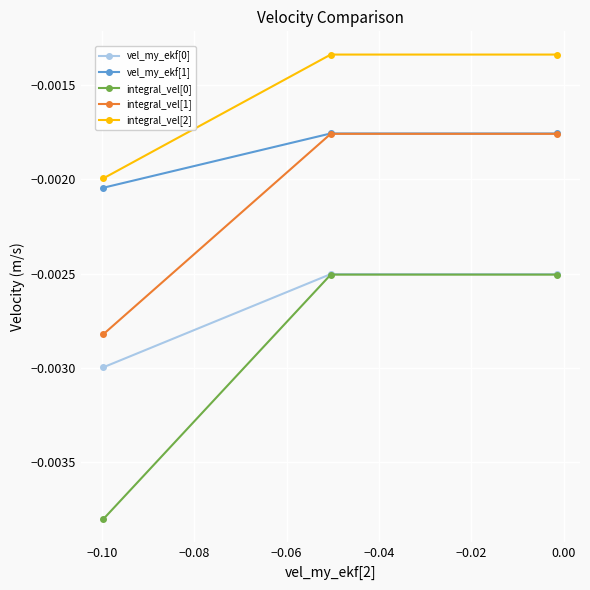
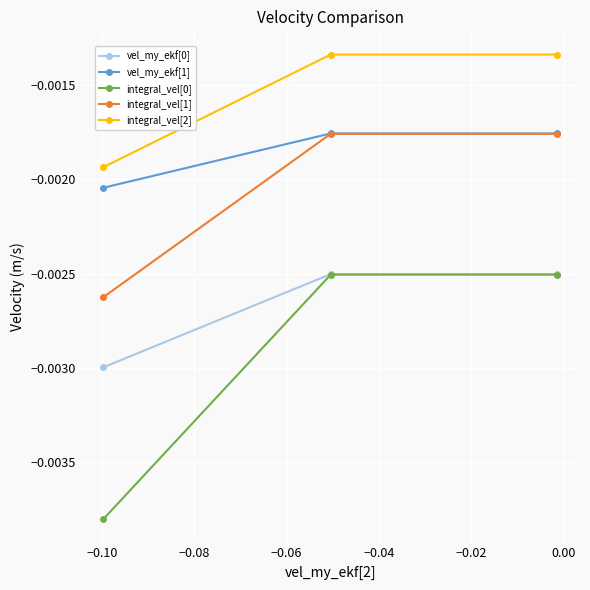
integral_vel[1], −0.10: -0.00282 -> -0.00263
integral_vel[2], −0.10: -0.00199 -> -0.00194
